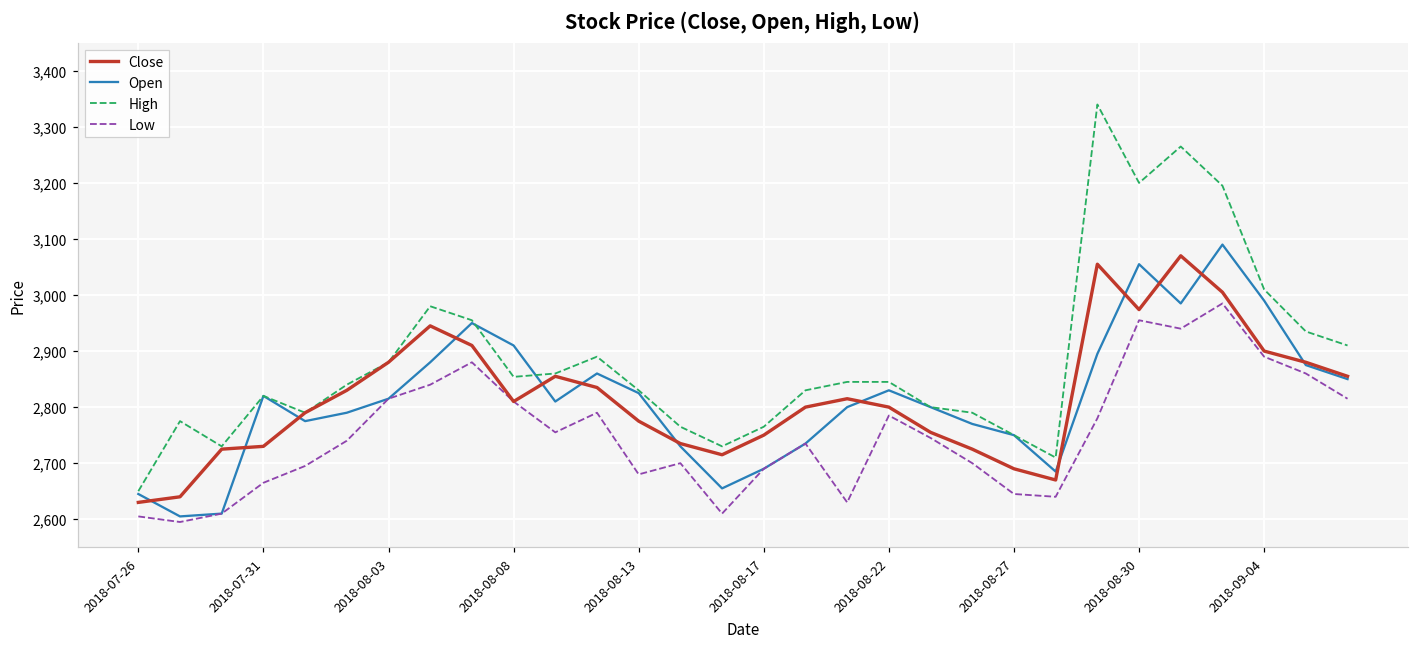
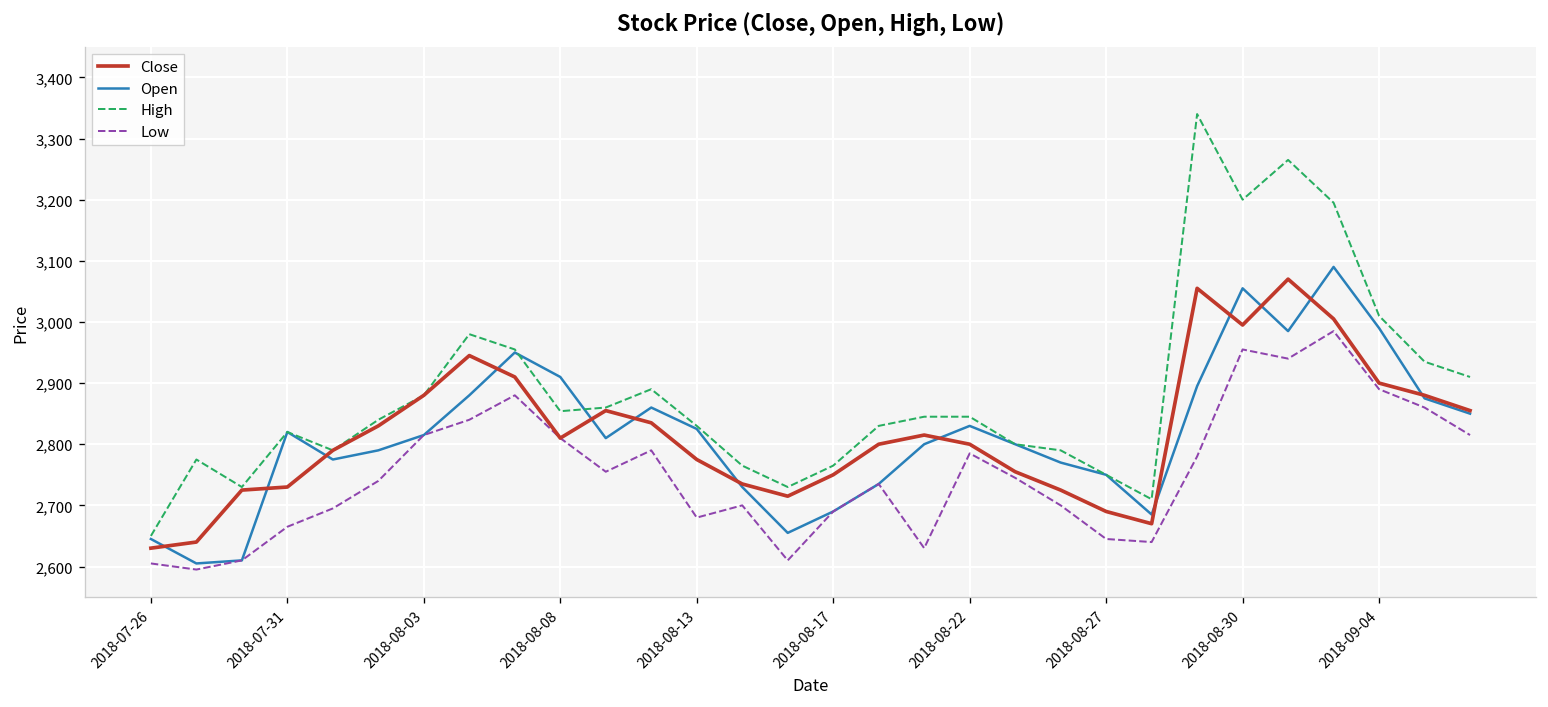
Close, 2018-08-30: 2,970 -> 3,000
